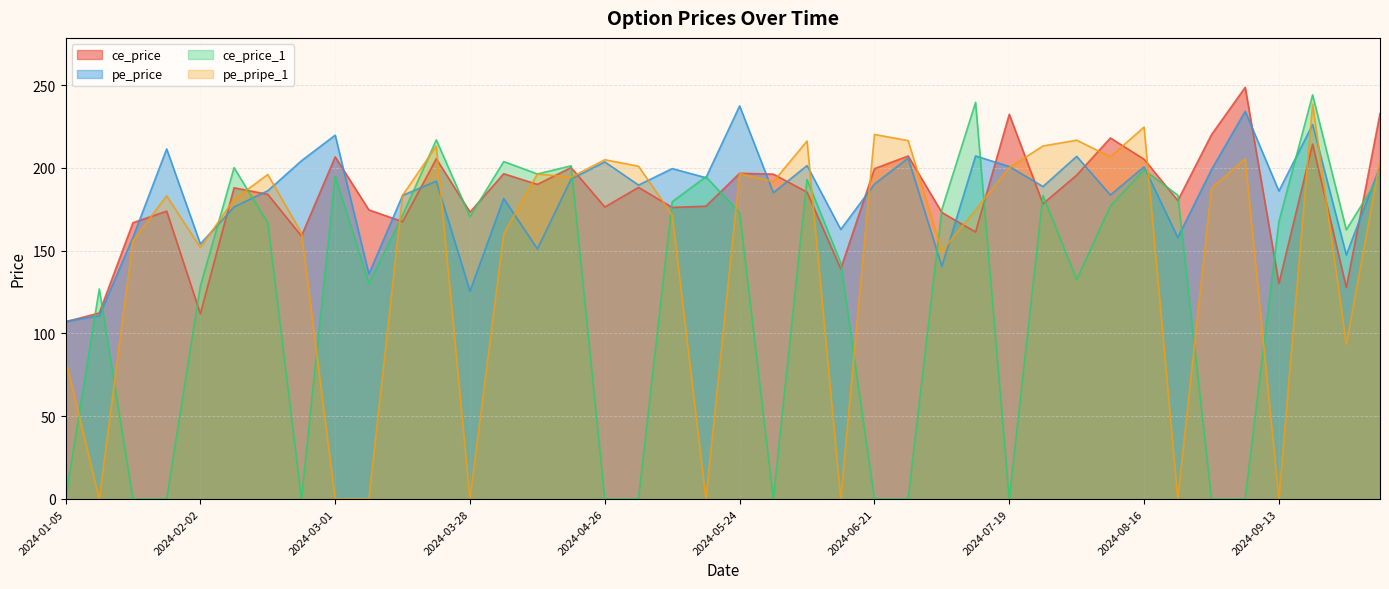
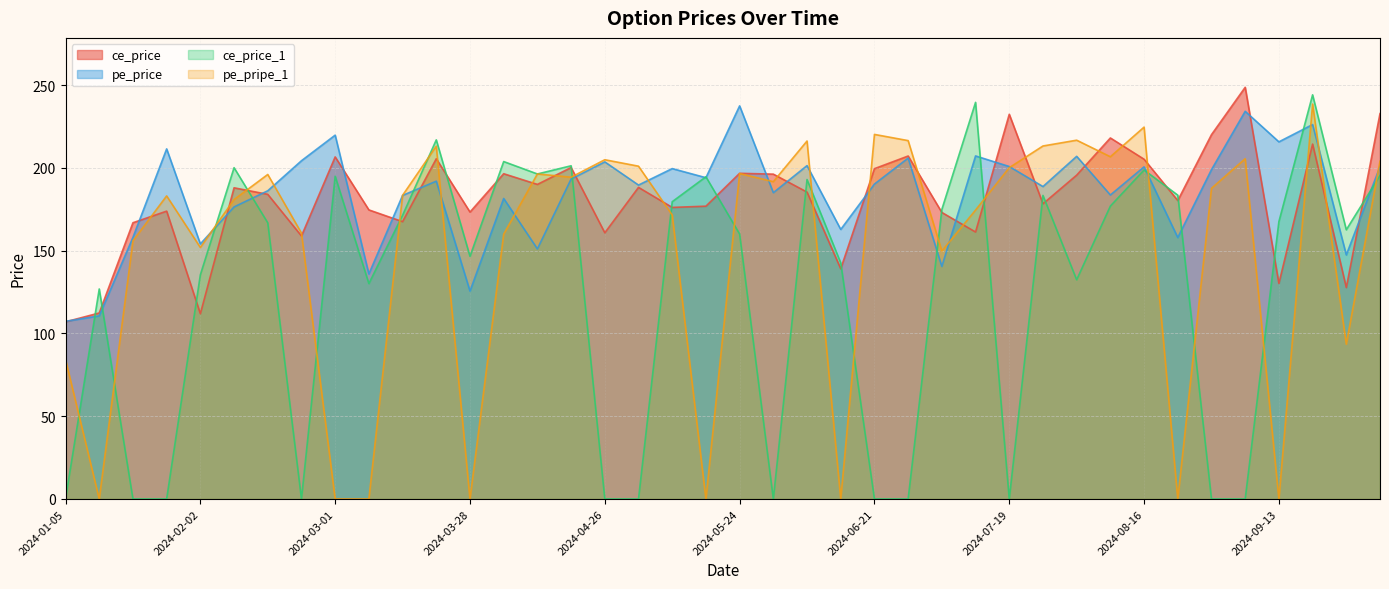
ce_price_1, 2024-02-02: 129 -> 135
ce_price_1, 2024-03-28: 170 -> 147
ce_price, 2024-04-26: 176 -> 161
ce_price_1, 2024-05-24: 173 -> 160
pe_price, 2024-09-13: 186 -> 216
